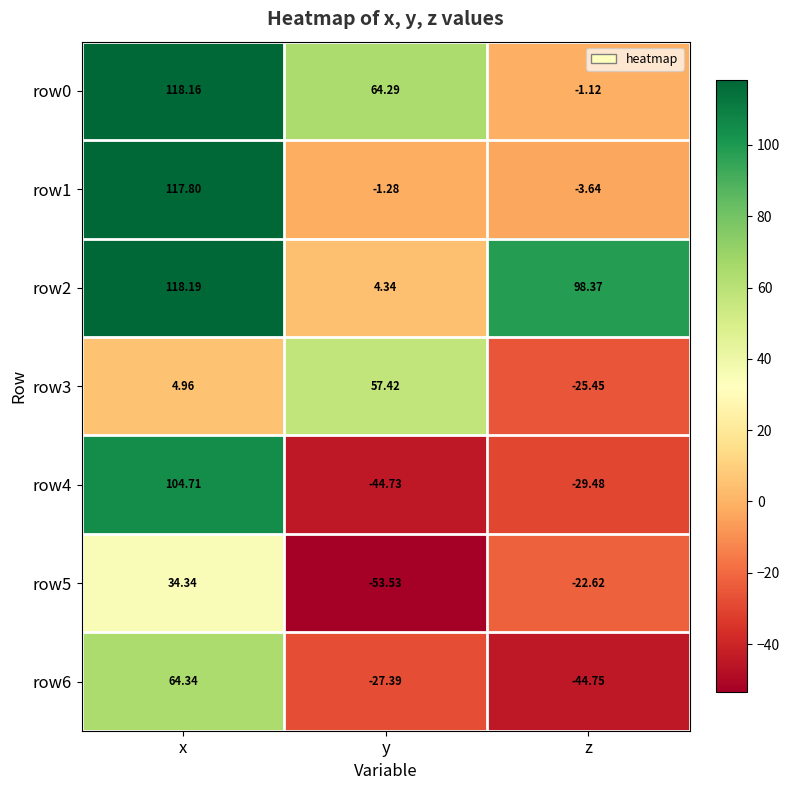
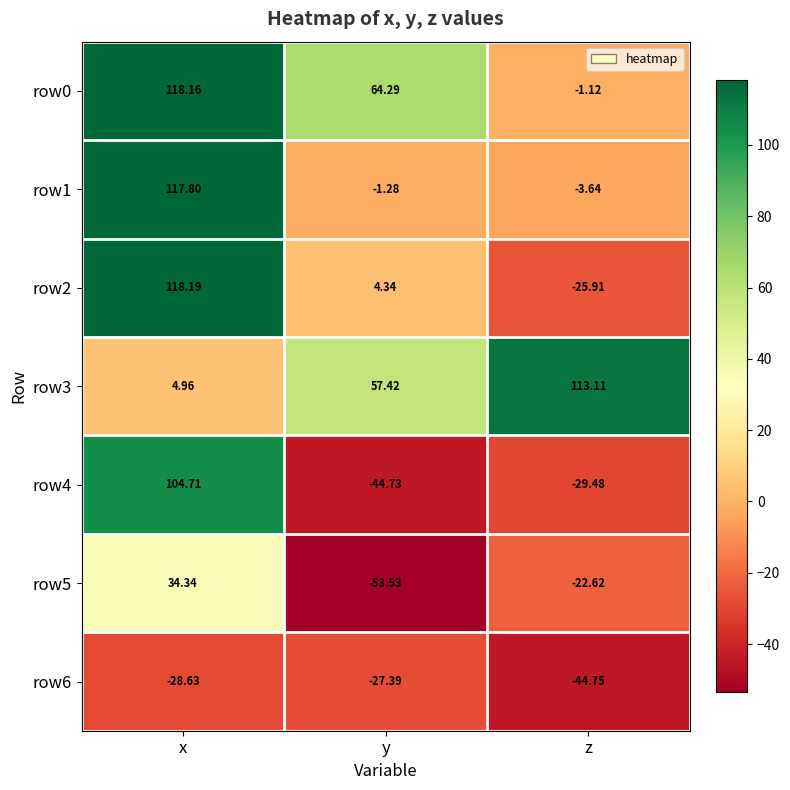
row2, z: 98.37 -> -25.91
row3, z: -25.45 -> 113.11
row6, x: 64.34 -> -28.63
